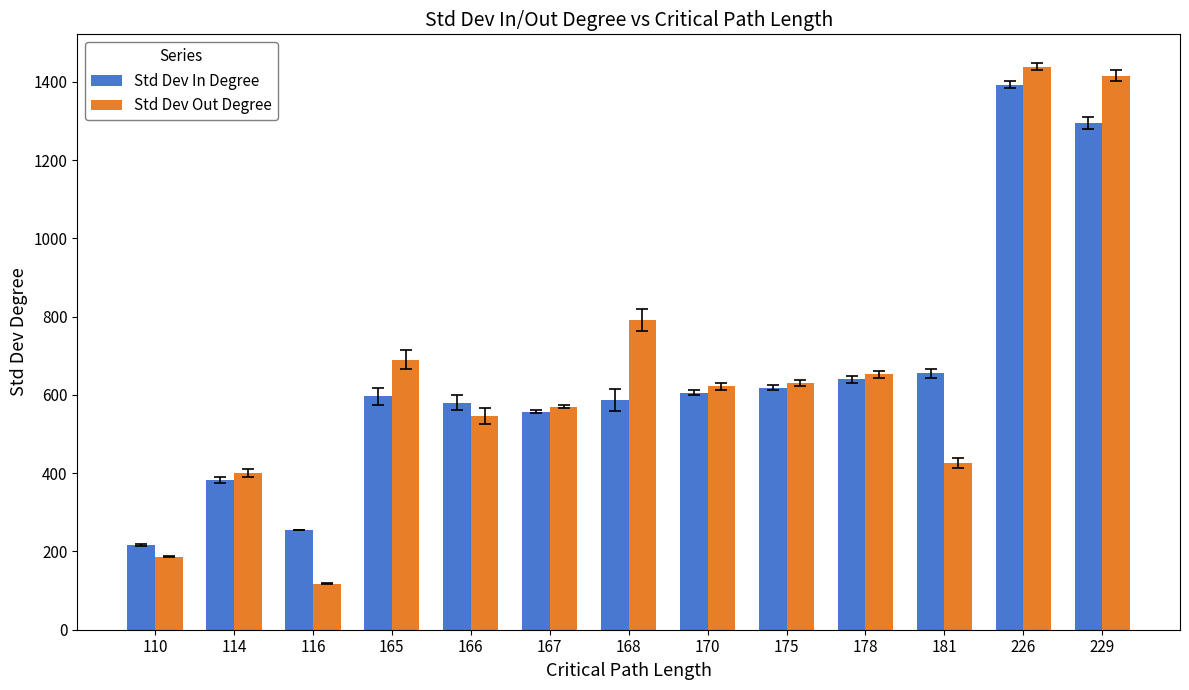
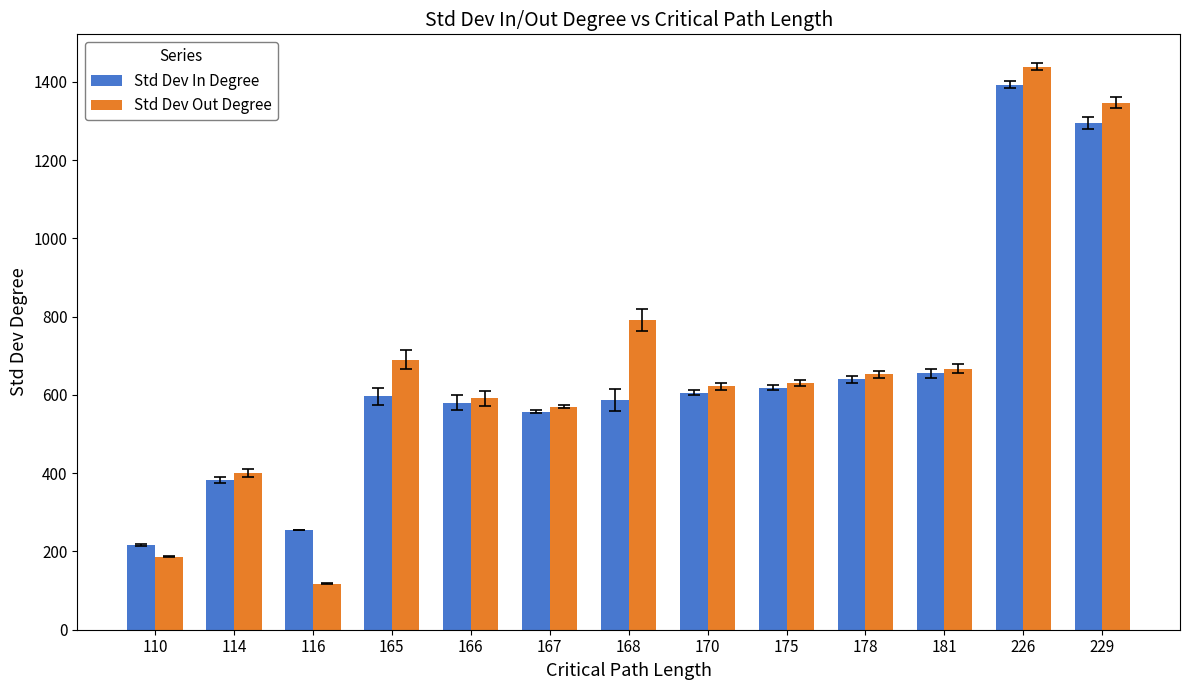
Std Dev Out Degree, 166: 550 -> 590
Std Dev Out Degree, 181: 430 -> 670
Std Dev Out Degree, 229: 1420 -> 1350
